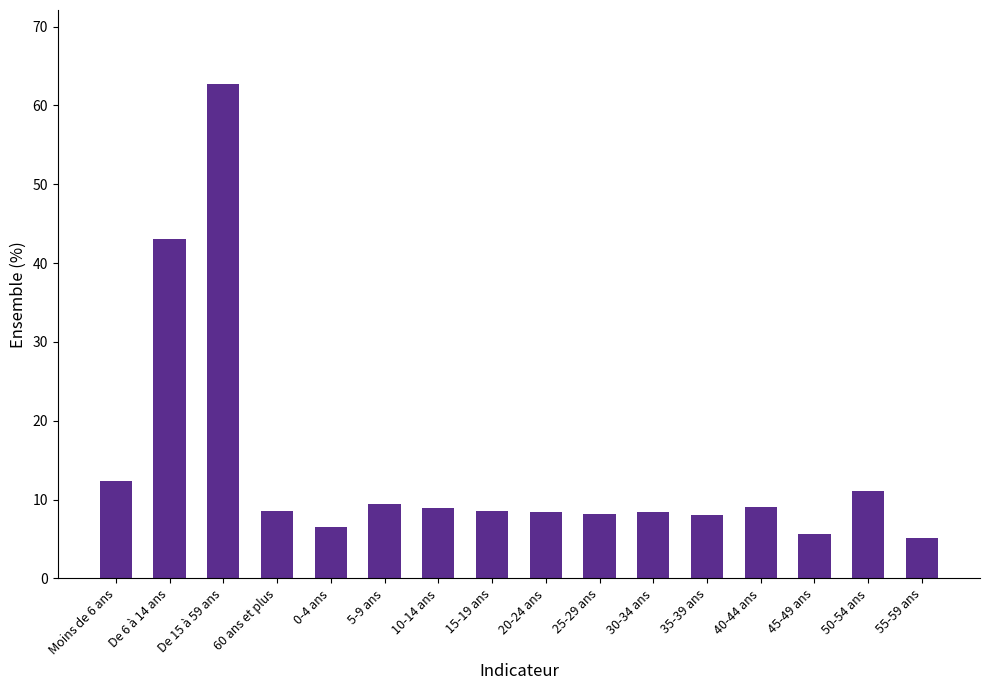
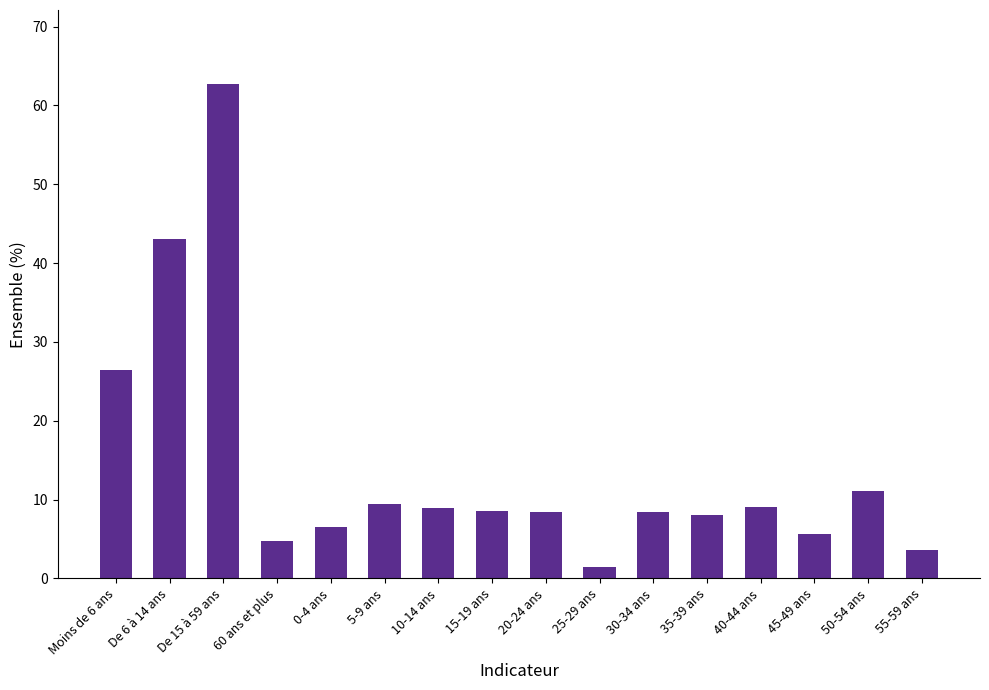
Moins de 6 ans: 12 -> 26
60 ans et plus: 9 -> 5
25-29 ans: 8 -> 1
55-59 ans: 5 -> 4
